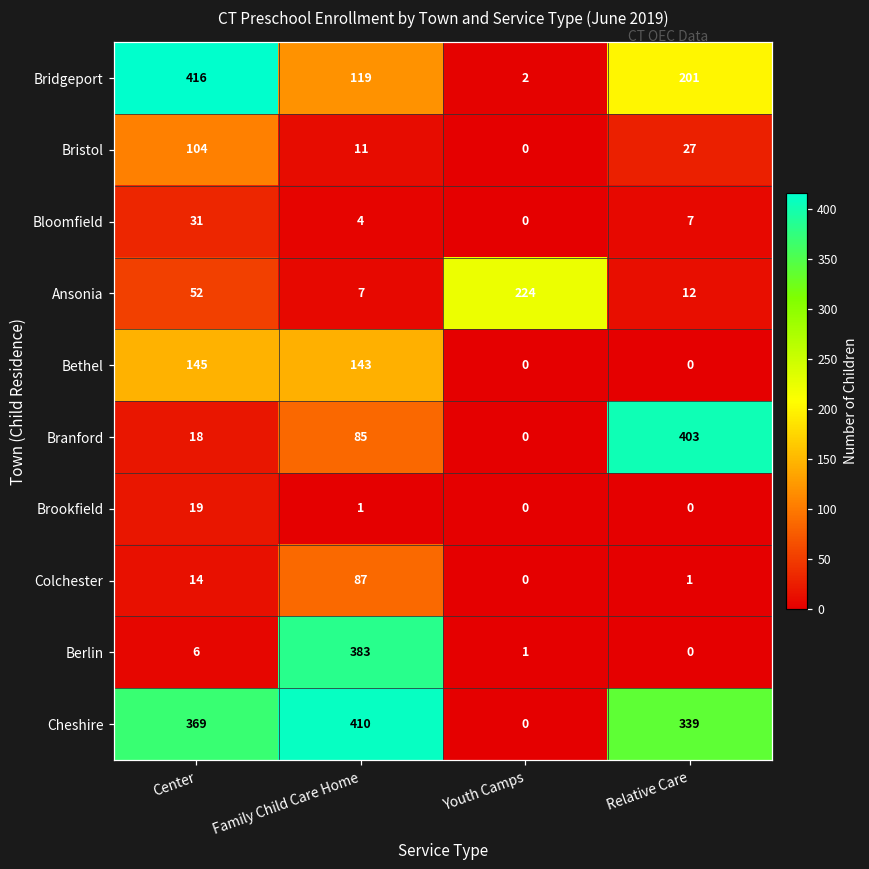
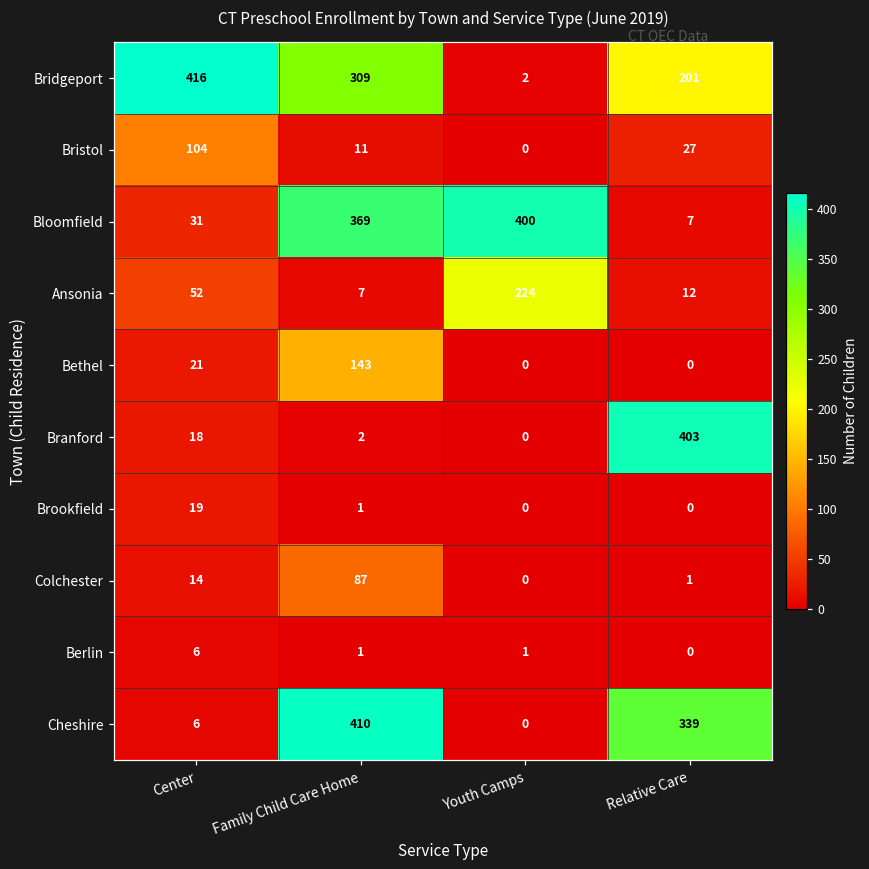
Bridgeport, Family Child Care Home: 119 -> 309
Bloomfield, Family Child Care Home: 4 -> 369
Bloomfield, Youth Camps: 0 -> 400
Bethel, Center: 145 -> 21
Branford, Family Child Care Home: 85 -> 2
Berlin, Family Child Care Home: 383 -> 1
Cheshire, Center: 369 -> 6
